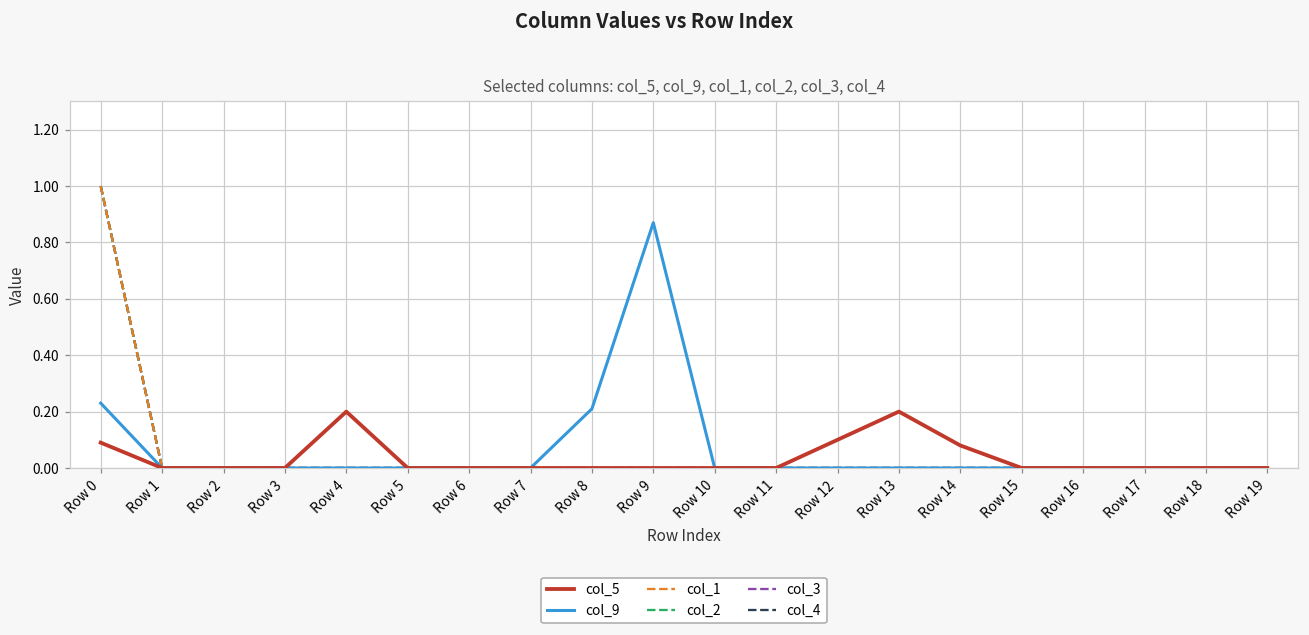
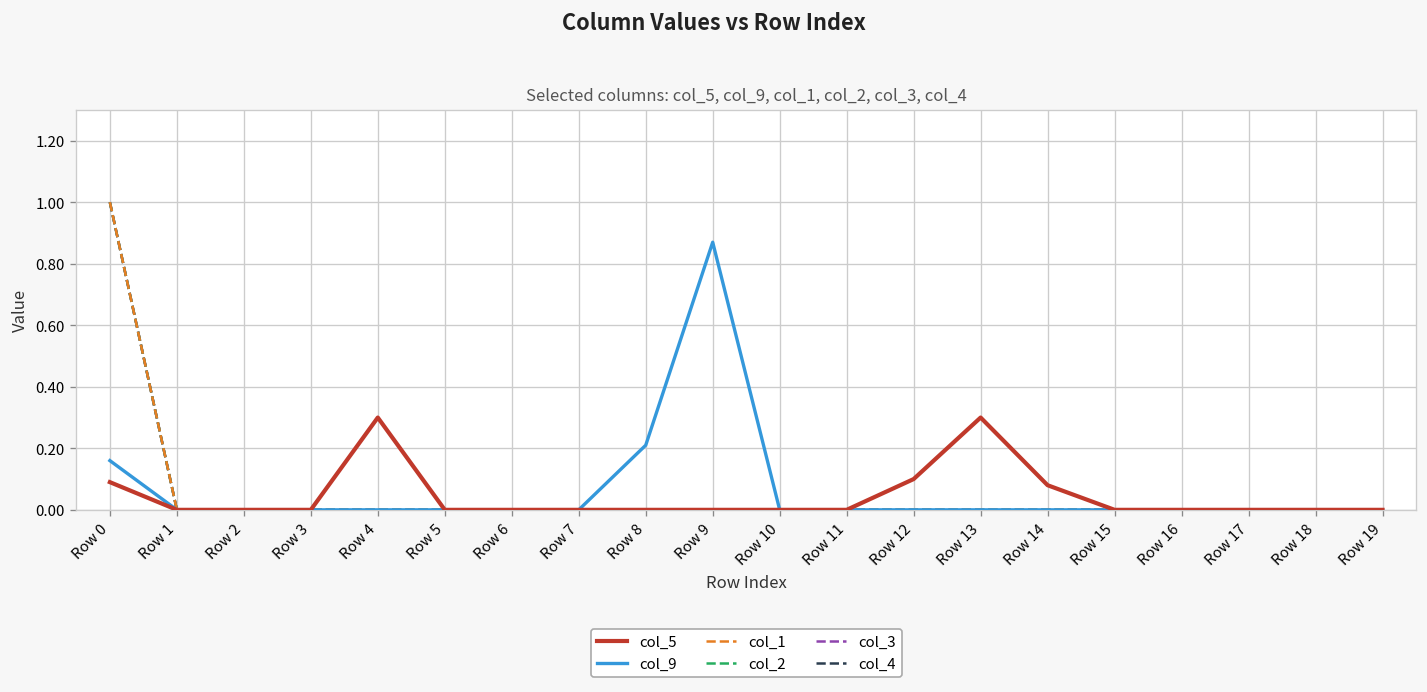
col_9, Row 0: 0.23 -> 0.16
col_5, Row 4: 0.2 -> 0.3
col_5, Row 13: 0.2 -> 0.3
